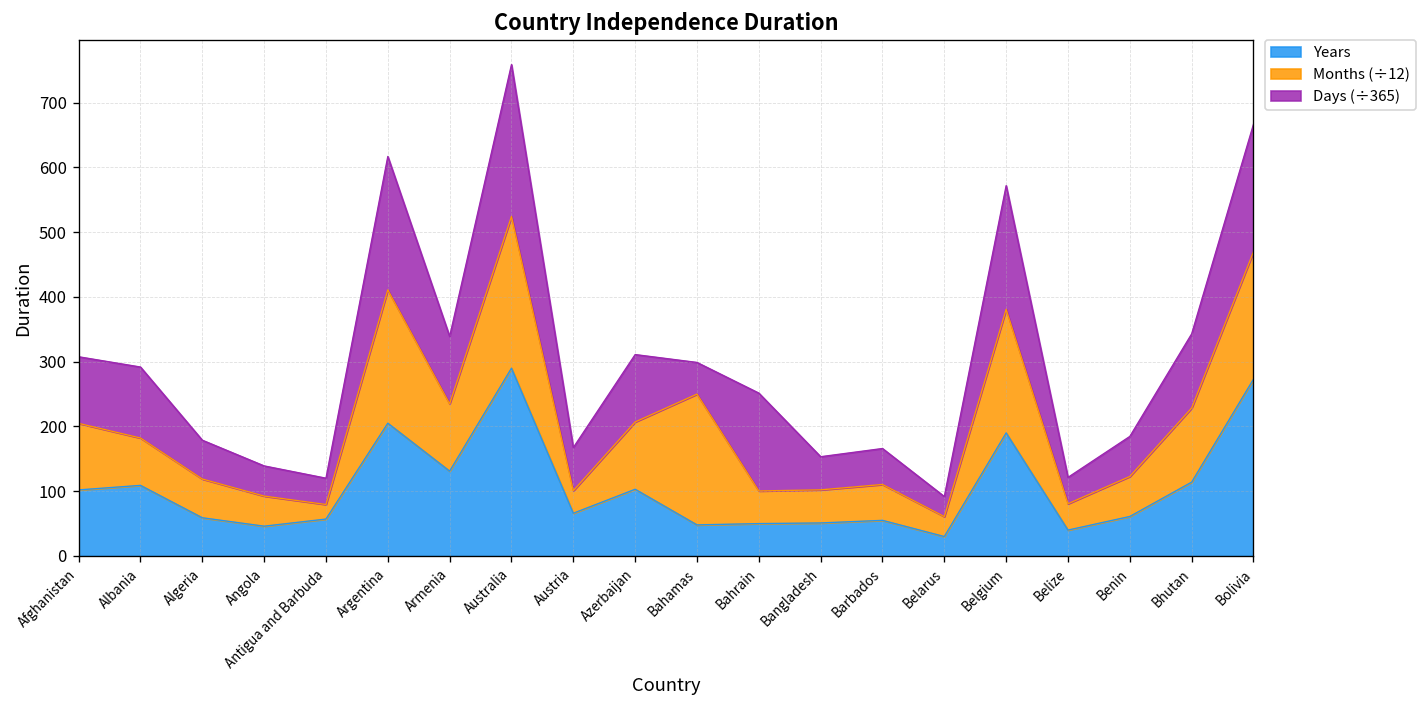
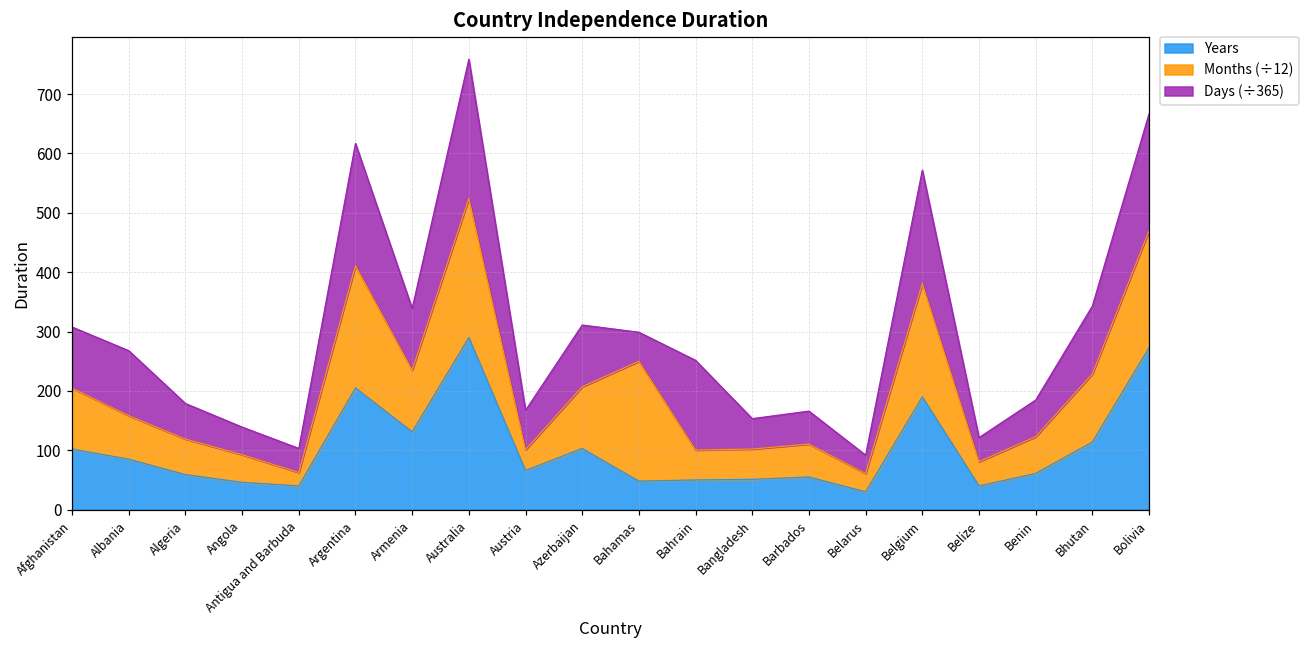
Years, Albania: 110 -> 90
Years, Antigua and Barbuda: 60 -> 40
